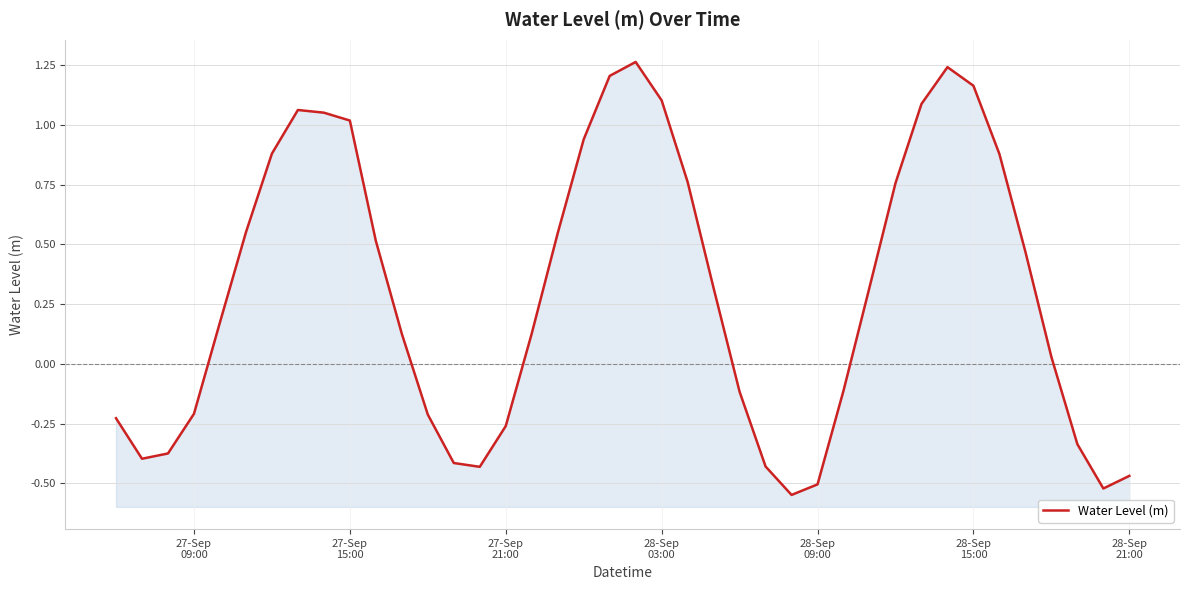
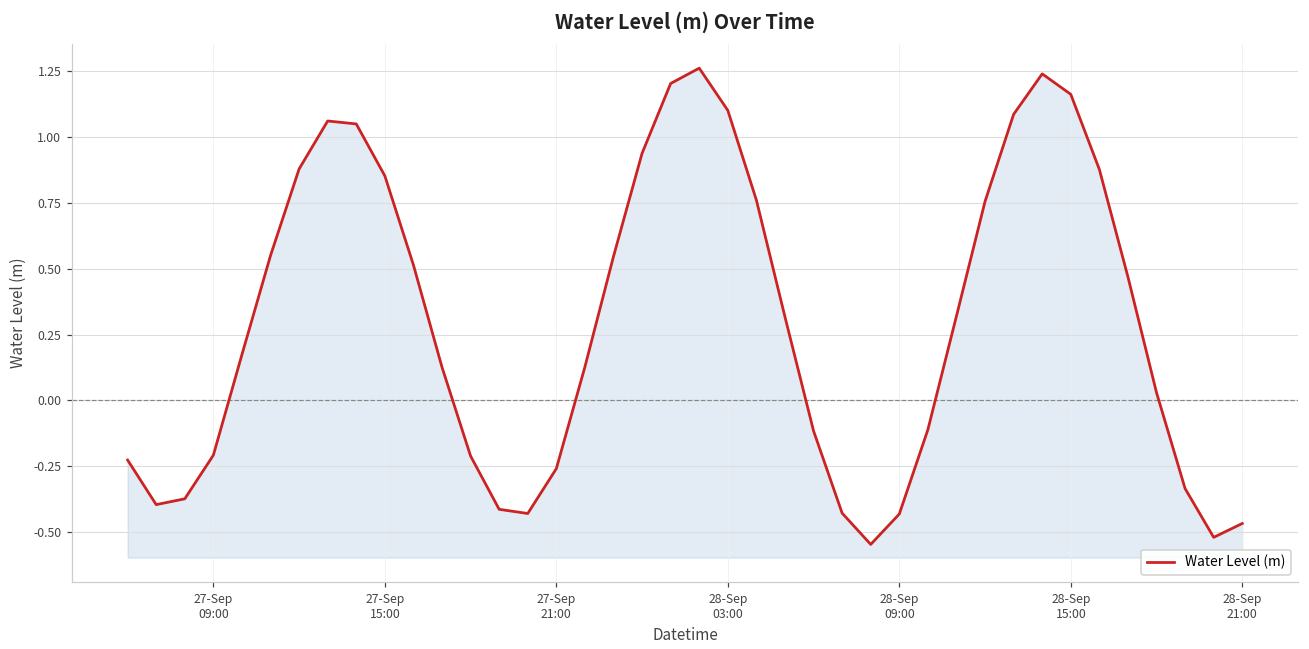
27-Sep 15:00: 1.02 -> 0.85
28-Sep 09:00: -0.50 -> -0.43
